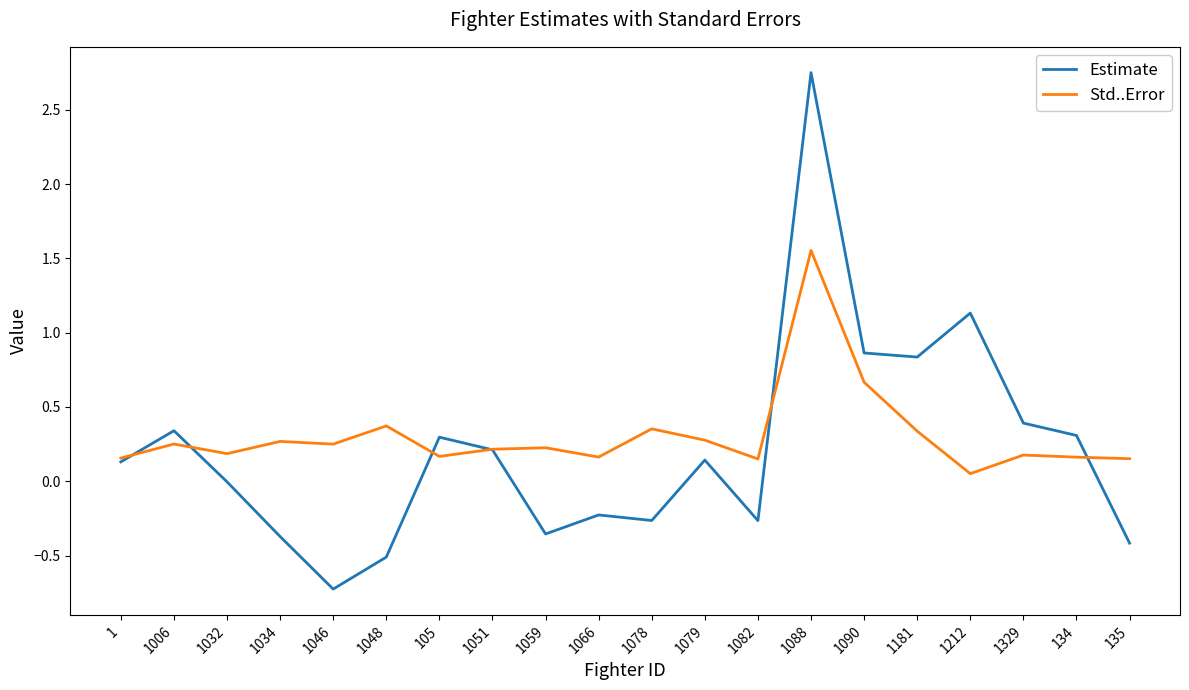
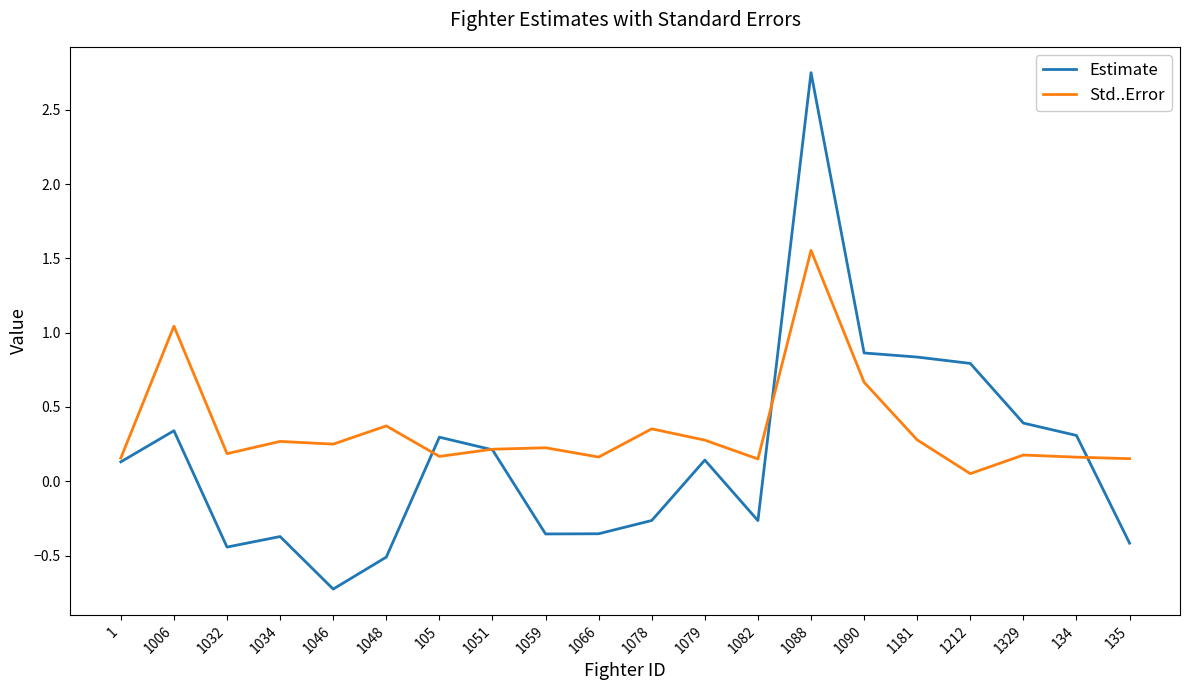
Std..Error, 1006: 0.25 -> 1.04
Estimate, 1032: 0.00 -> -0.44
Estimate, 1066: -0.23 -> -0.35
Std..Error, 1181: 0.34 -> 0.28
Estimate, 1212: 1.13 -> 0.79
